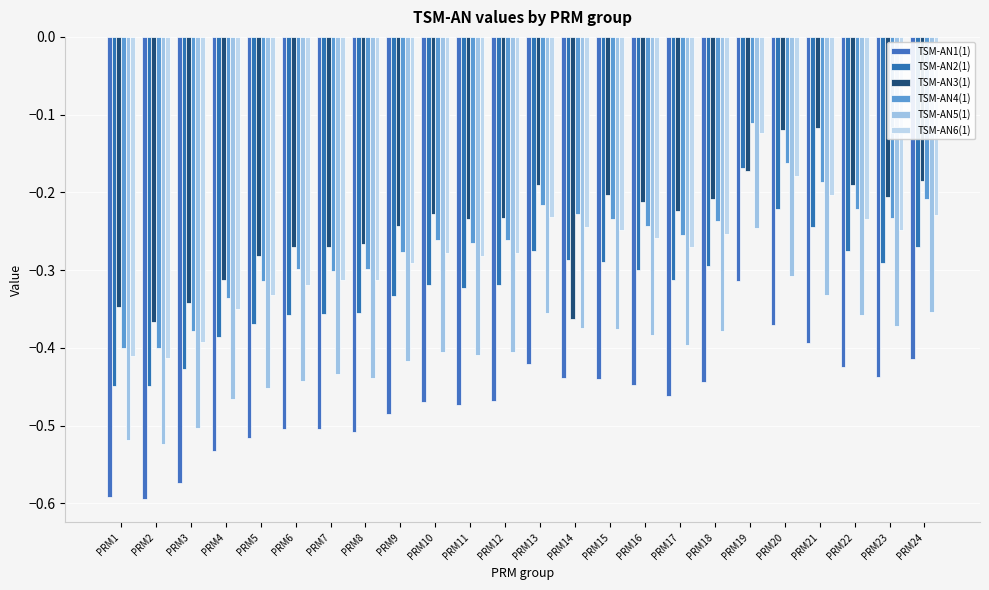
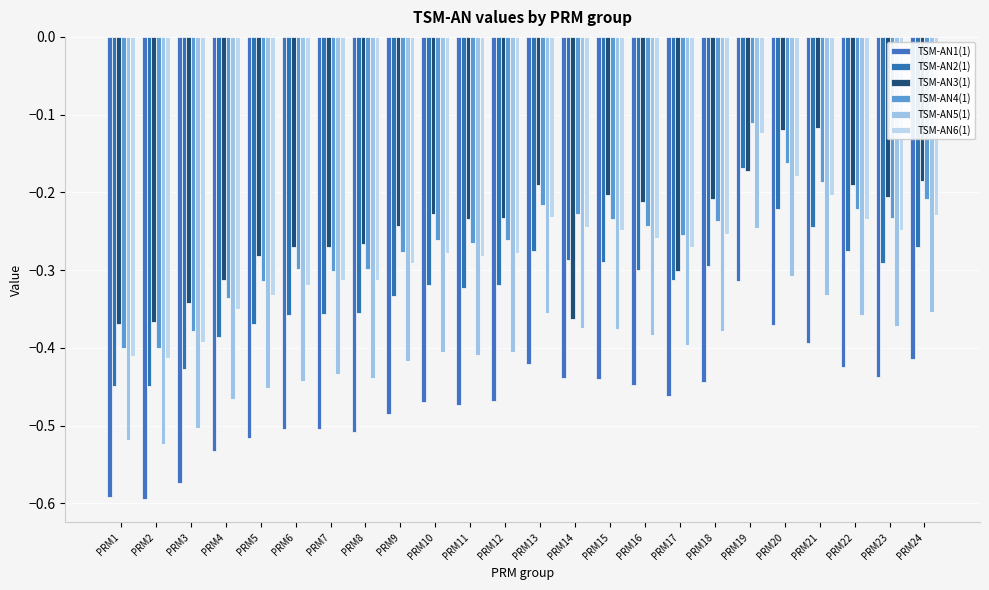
TSM-AN3(1), PRM1: -0.35 -> -0.37
TSM-AN3(1), PRM17: -0.22 -> -0.30
